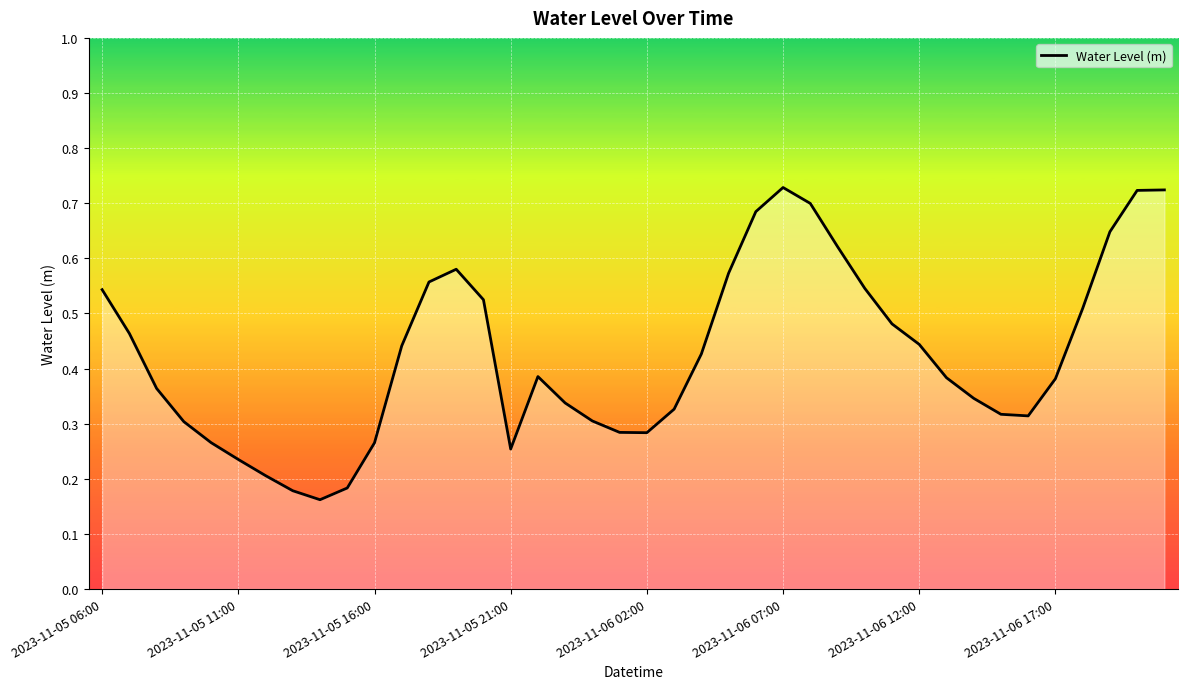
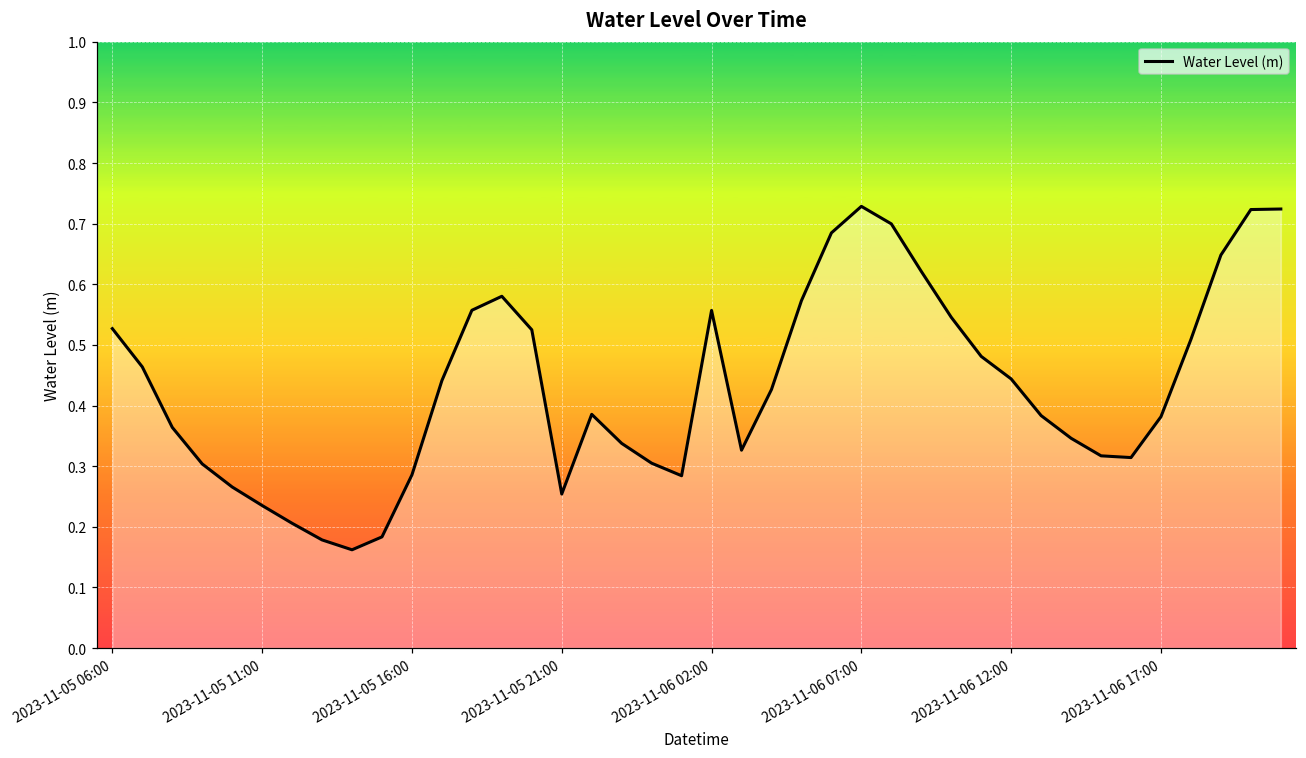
2023-11-05 06:00: 0.54 -> 0.53
2023-11-05 16:00: 0.27 -> 0.29
2023-11-06 02:00: 0.28 -> 0.56
